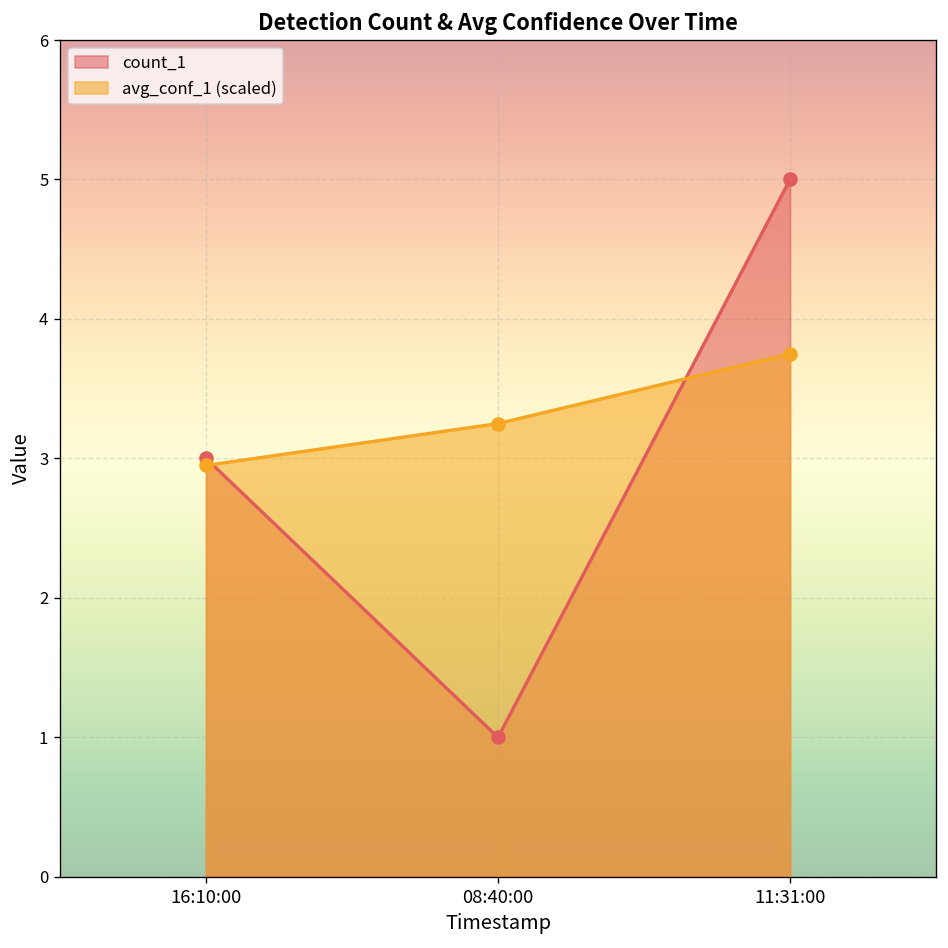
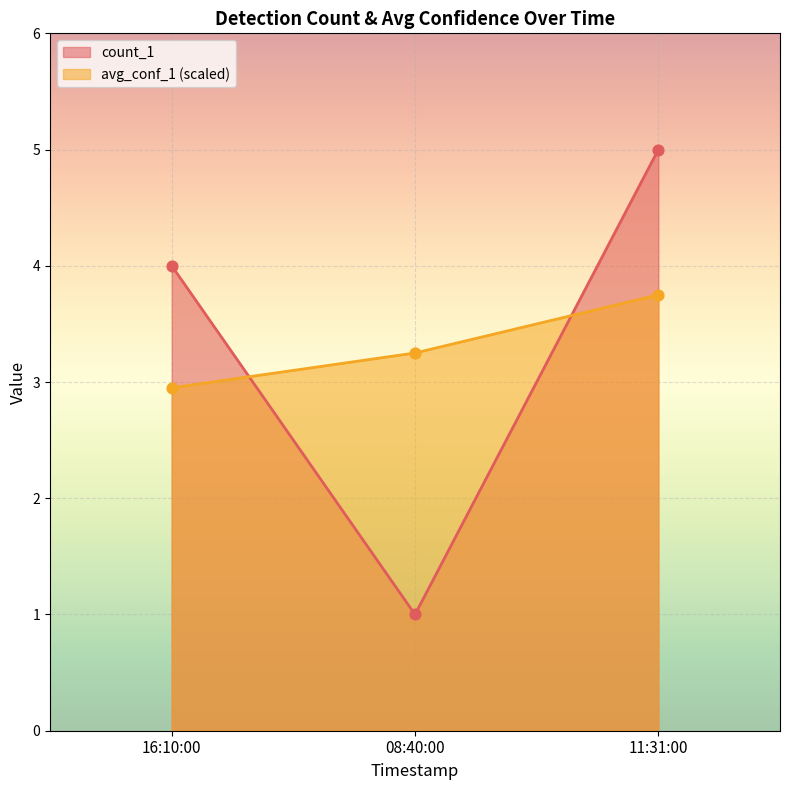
count_1, 16:10:00: 3 -> 4
